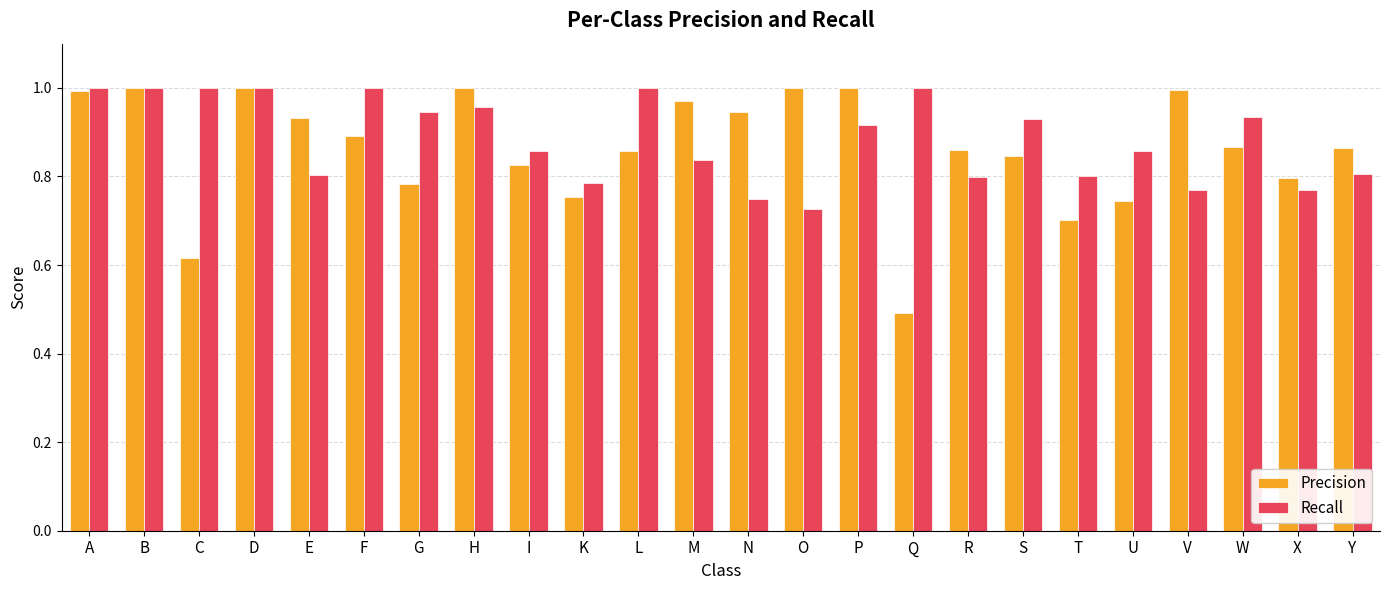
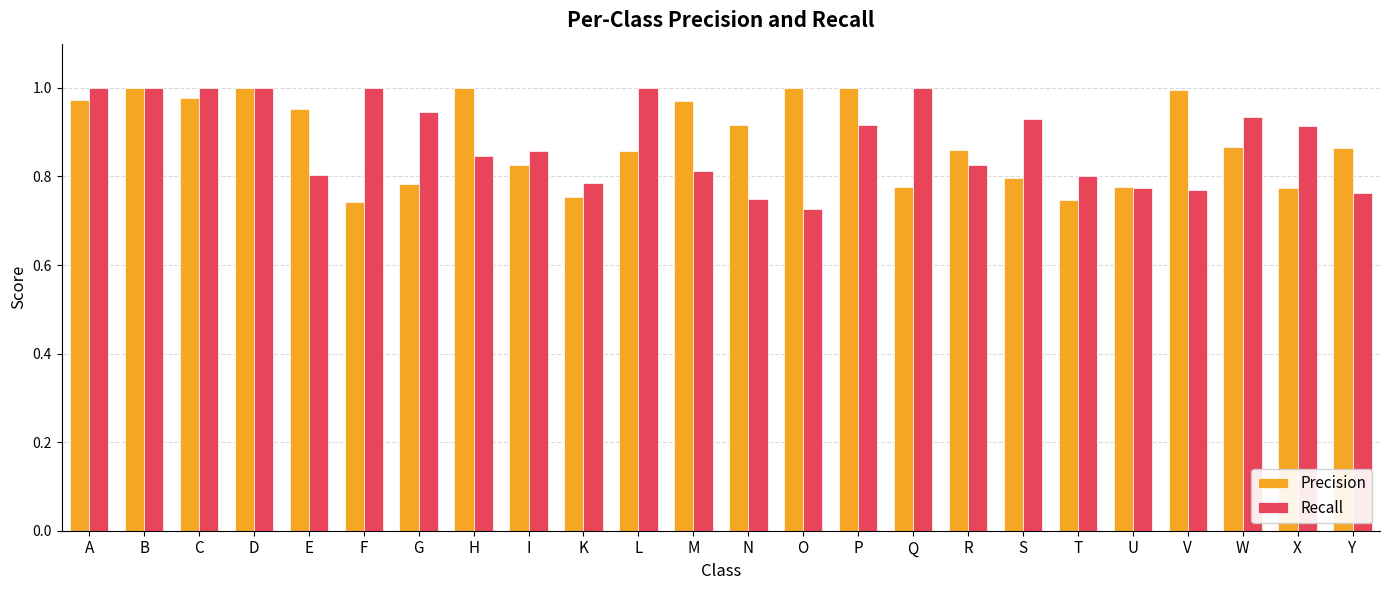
Precision, A: 0.99 -> 0.97
Precision, C: 0.62 -> 0.98
Precision, E: 0.93 -> 0.95
Precision, F: 0.89 -> 0.74
Recall, H: 0.96 -> 0.85
Recall, M: 0.84 -> 0.81
Precision, N: 0.95 -> 0.92
Precision, Q: 0.49 -> 0.78
Recall, R: 0.80 -> 0.83
Precision, S: 0.85 -> 0.80
Precision, T: 0.70 -> 0.75
Precision, U: 0.74 -> 0.78
Recall, U: 0.86 -> 0.77
Precision, X: 0.80 -> 0.77
Recall, X: 0.77 -> 0.91
Recall, Y: 0.81 -> 0.76
